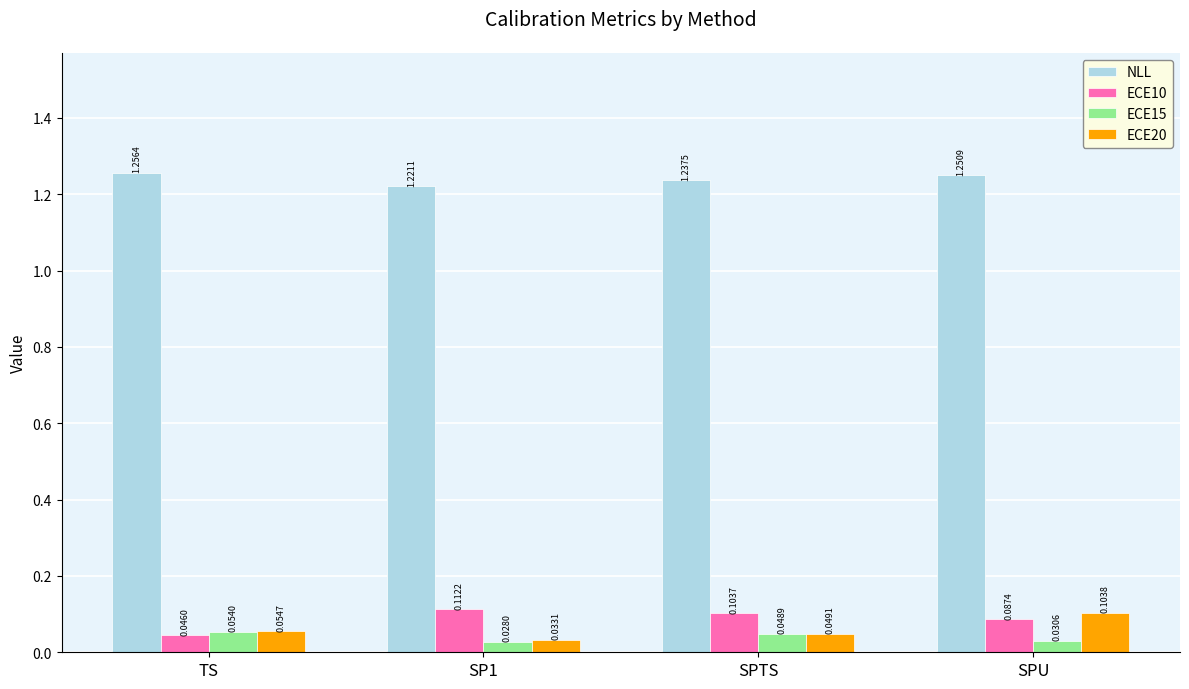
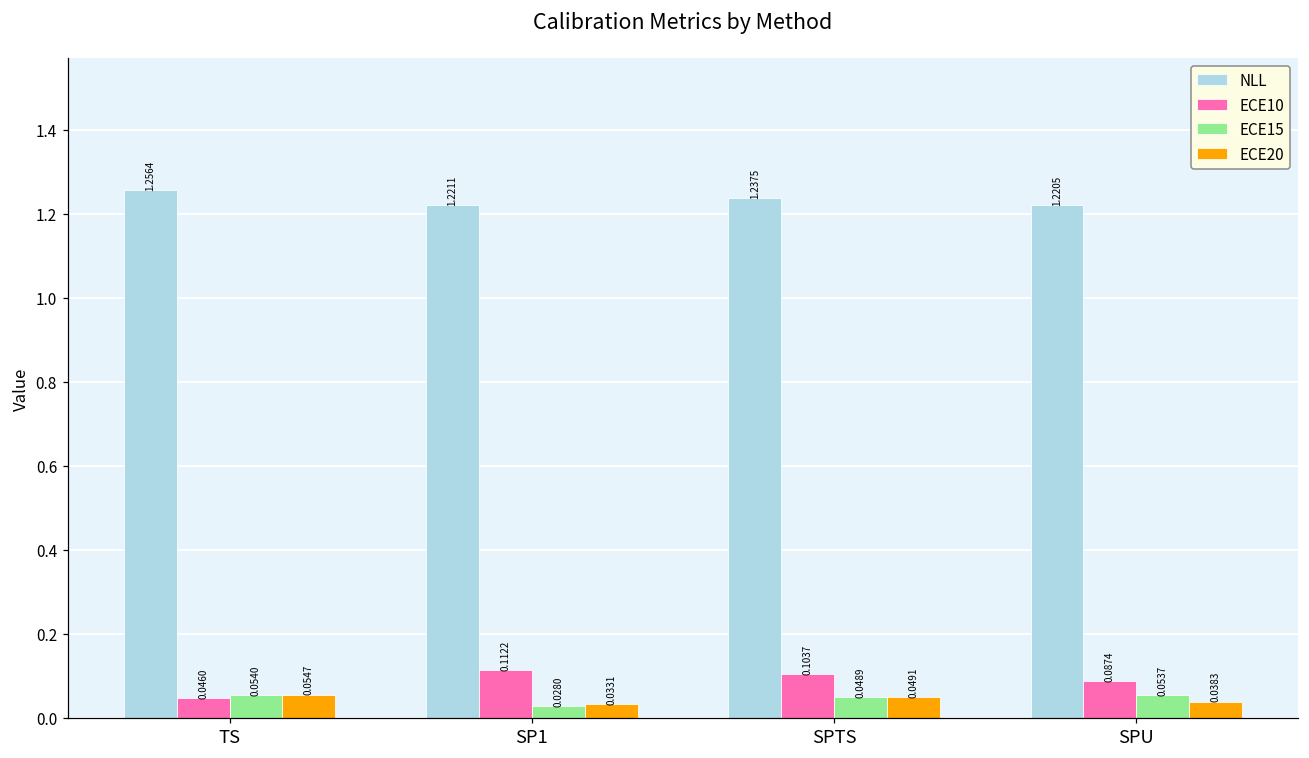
NLL, SPU: 1.2509 -> 1.2205
ECE15, SPU: 0.0306 -> 0.0537
ECE20, SPU: 0.1038 -> 0.0383
